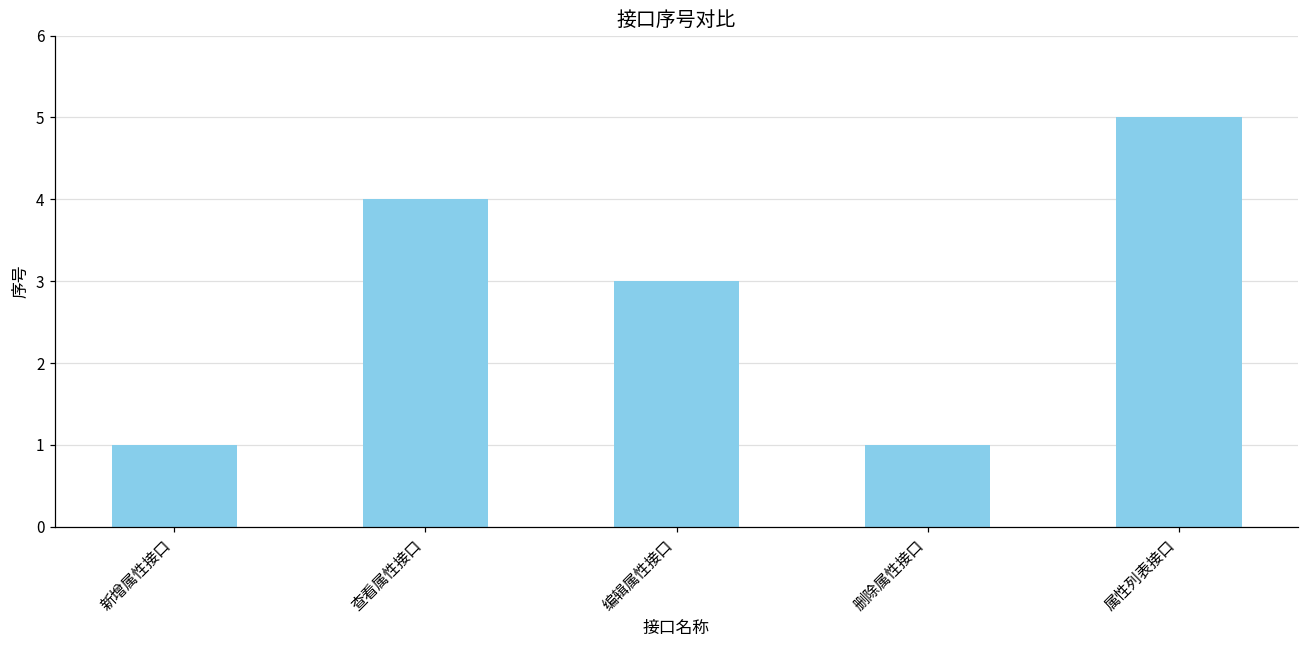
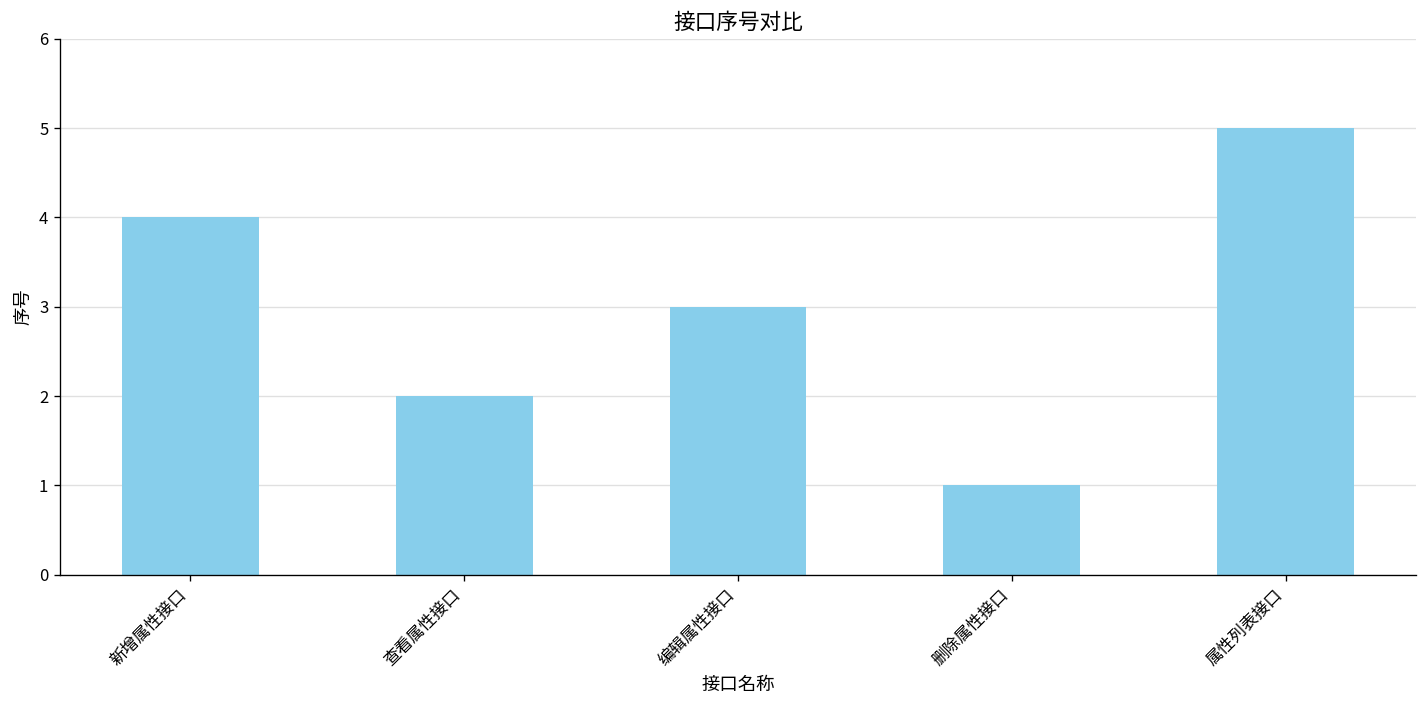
新增属性接口: 1 -> 4
查看属性接口: 4 -> 2
